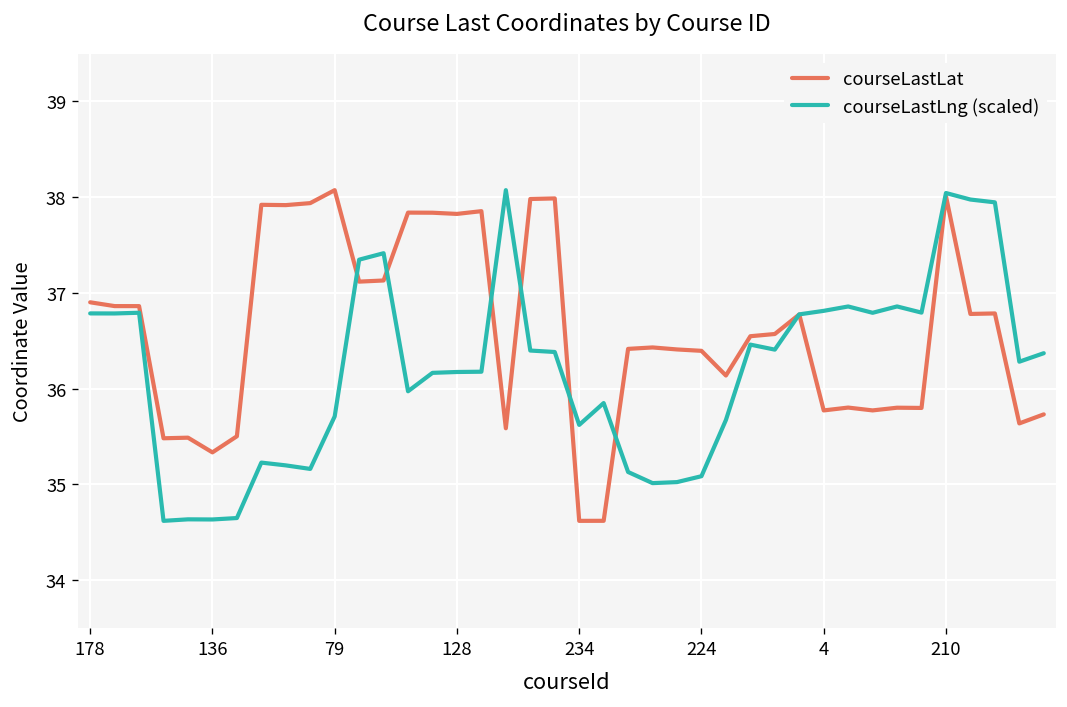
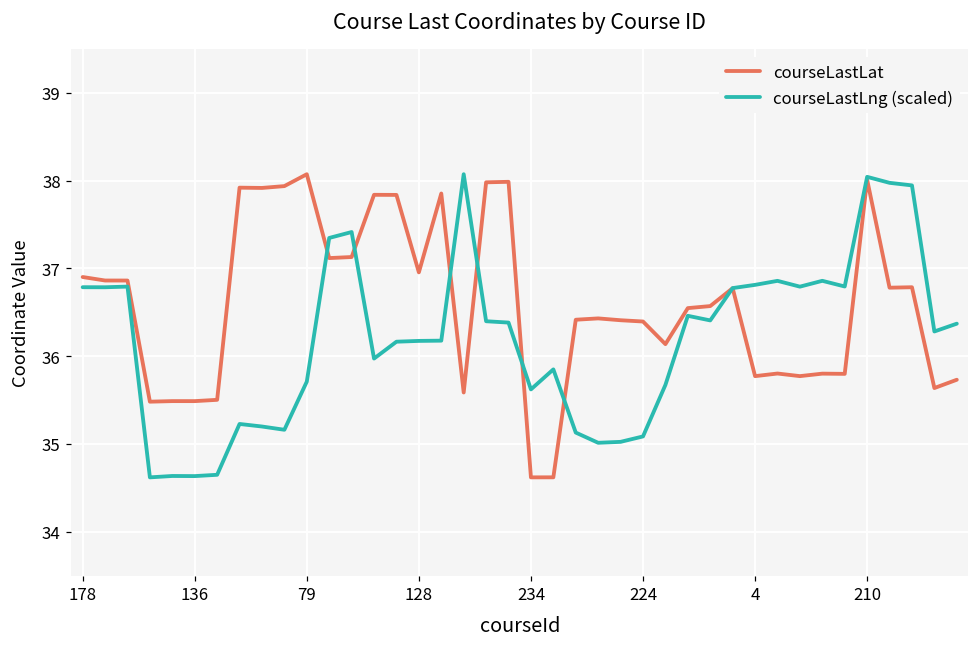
courseLastLat, 136: 35.3 -> 35.5
courseLastLat, 128: 37.8 -> 37.0
